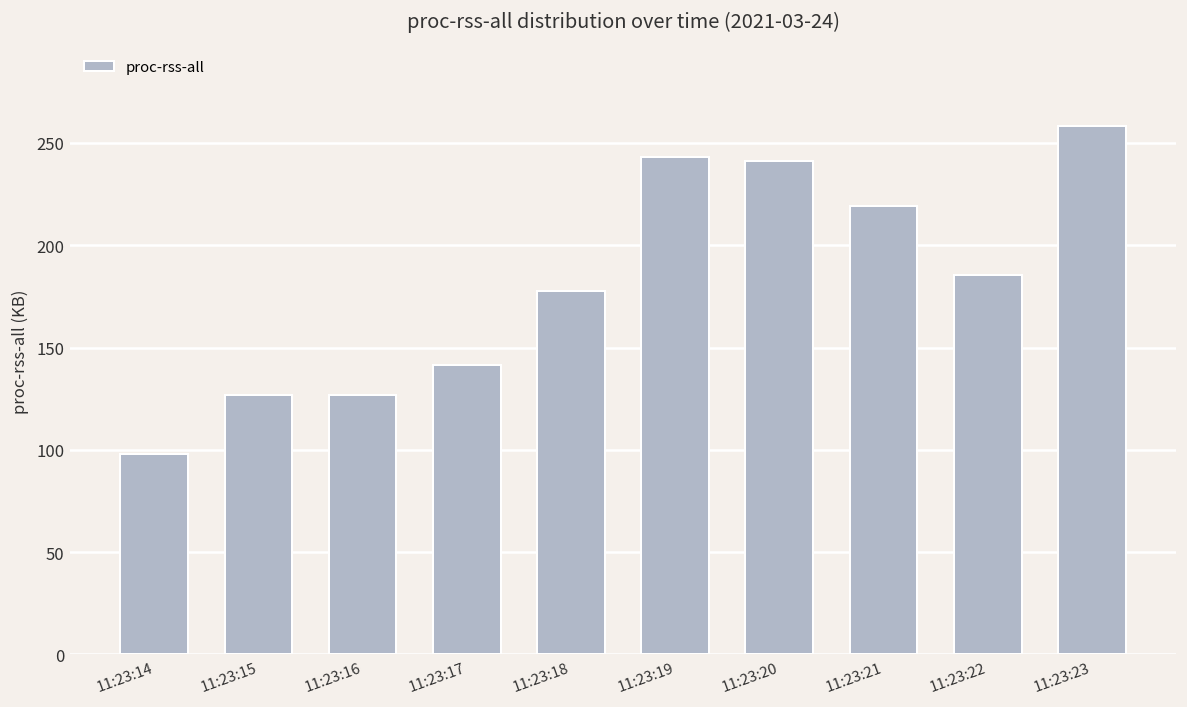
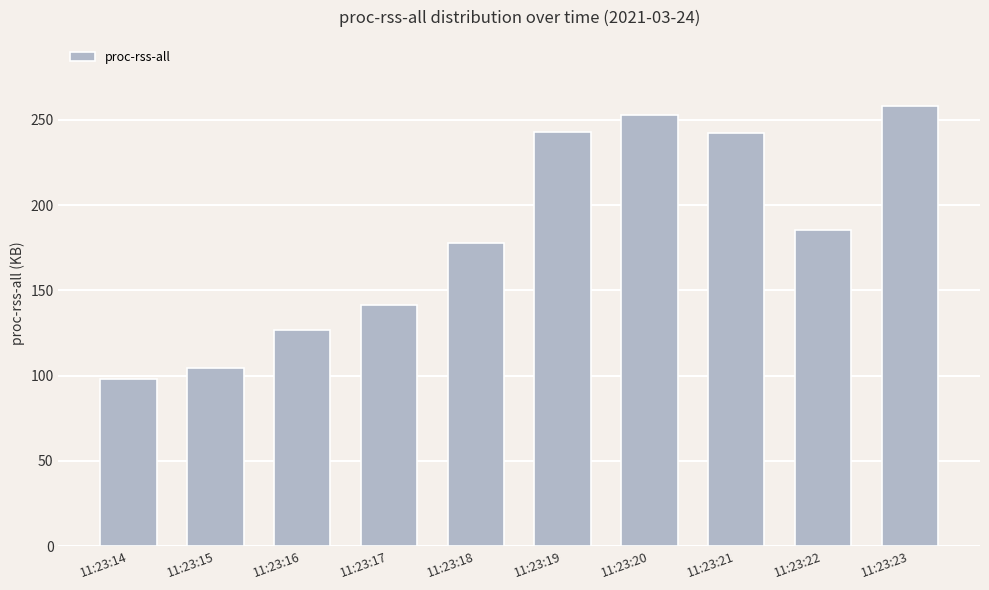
11:23:15: 127 -> 105
11:23:20: 241 -> 253
11:23:21: 219 -> 243
